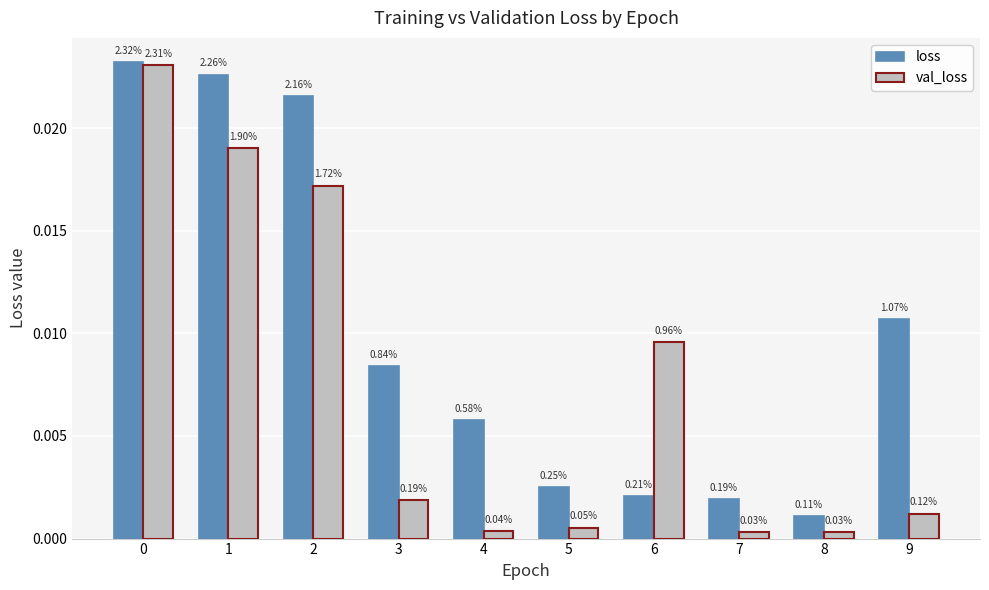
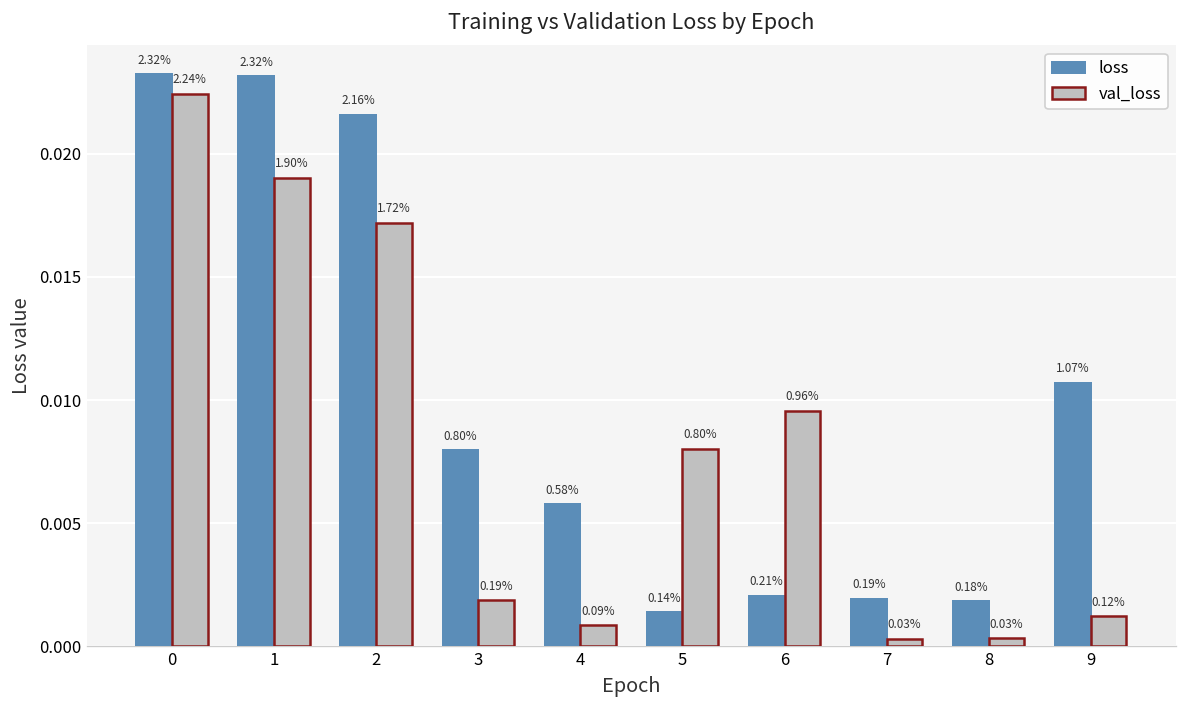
val_loss, 0: 2.31% -> 2.24%
loss, 1: 2.26% -> 2.32%
loss, 3: 0.84% -> 0.80%
val_loss, 4: 0.04% -> 0.09%
loss, 5: 0.25% -> 0.14%
val_loss, 5: 0.05% -> 0.80%
loss, 8: 0.11% -> 0.18%
